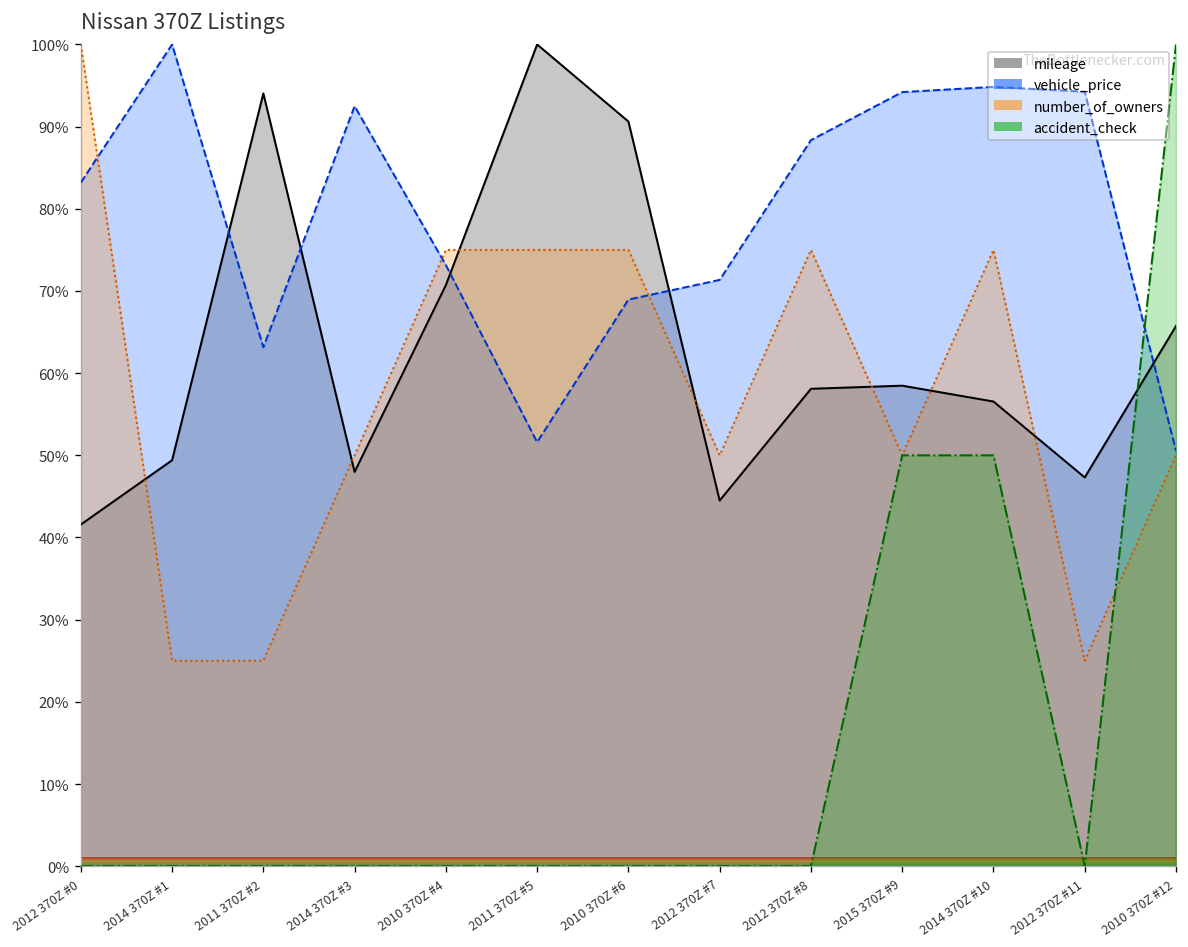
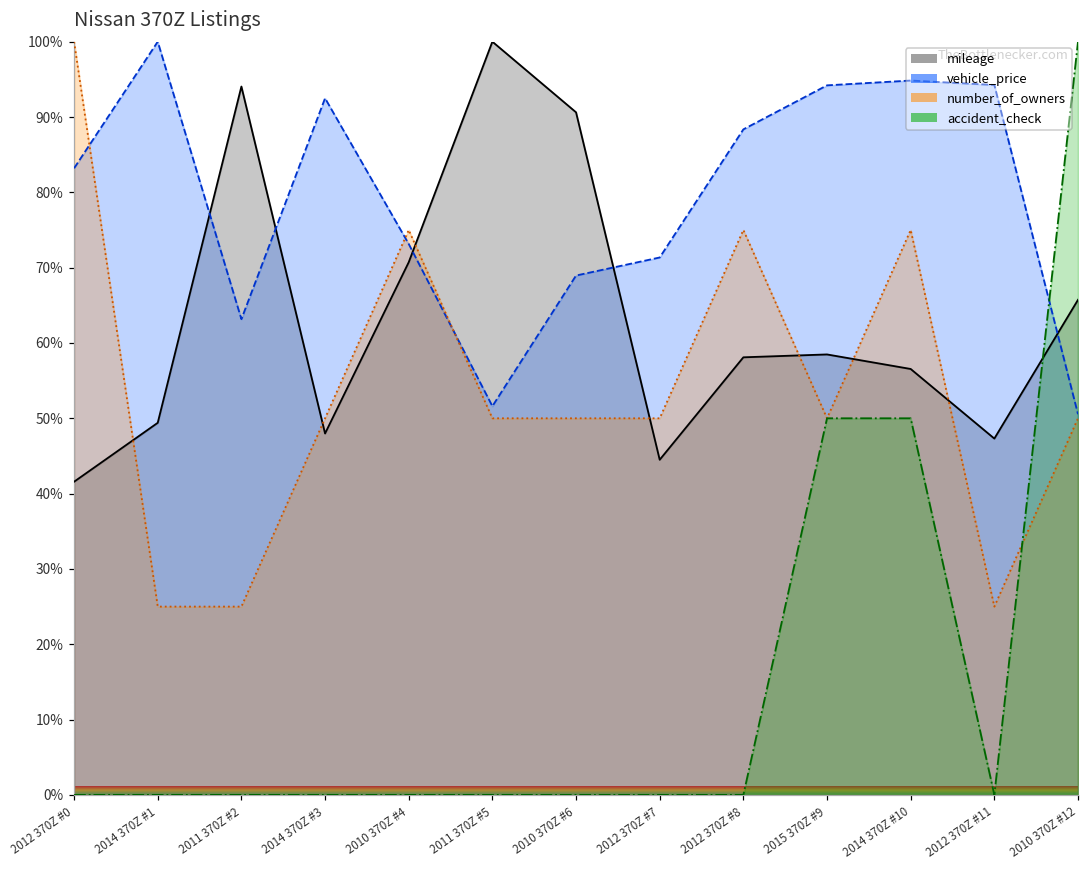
number_of_owners, 2011 370Z #5: 75% -> 50%
number_of_owners, 2010 370Z #6: 75% -> 50%
